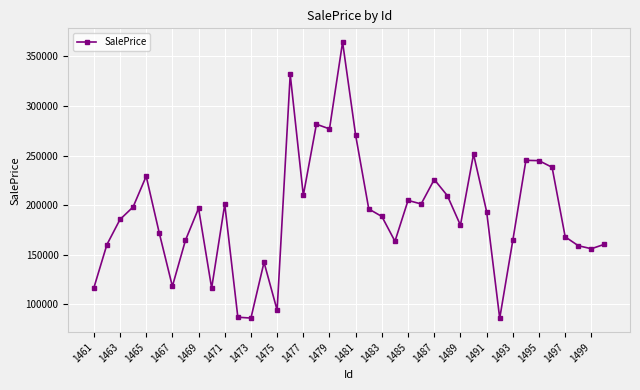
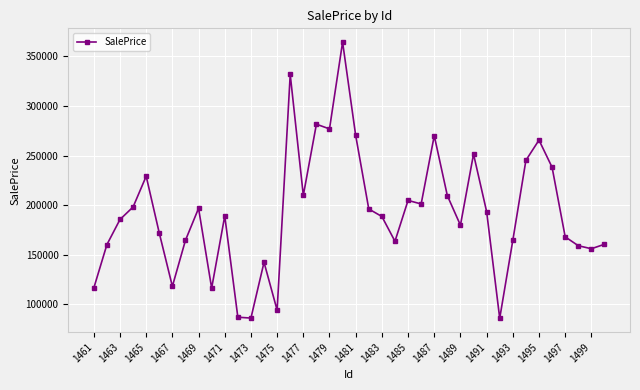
1471: 200000 -> 190000
1487: 230000 -> 270000
1495: 240000 -> 270000
